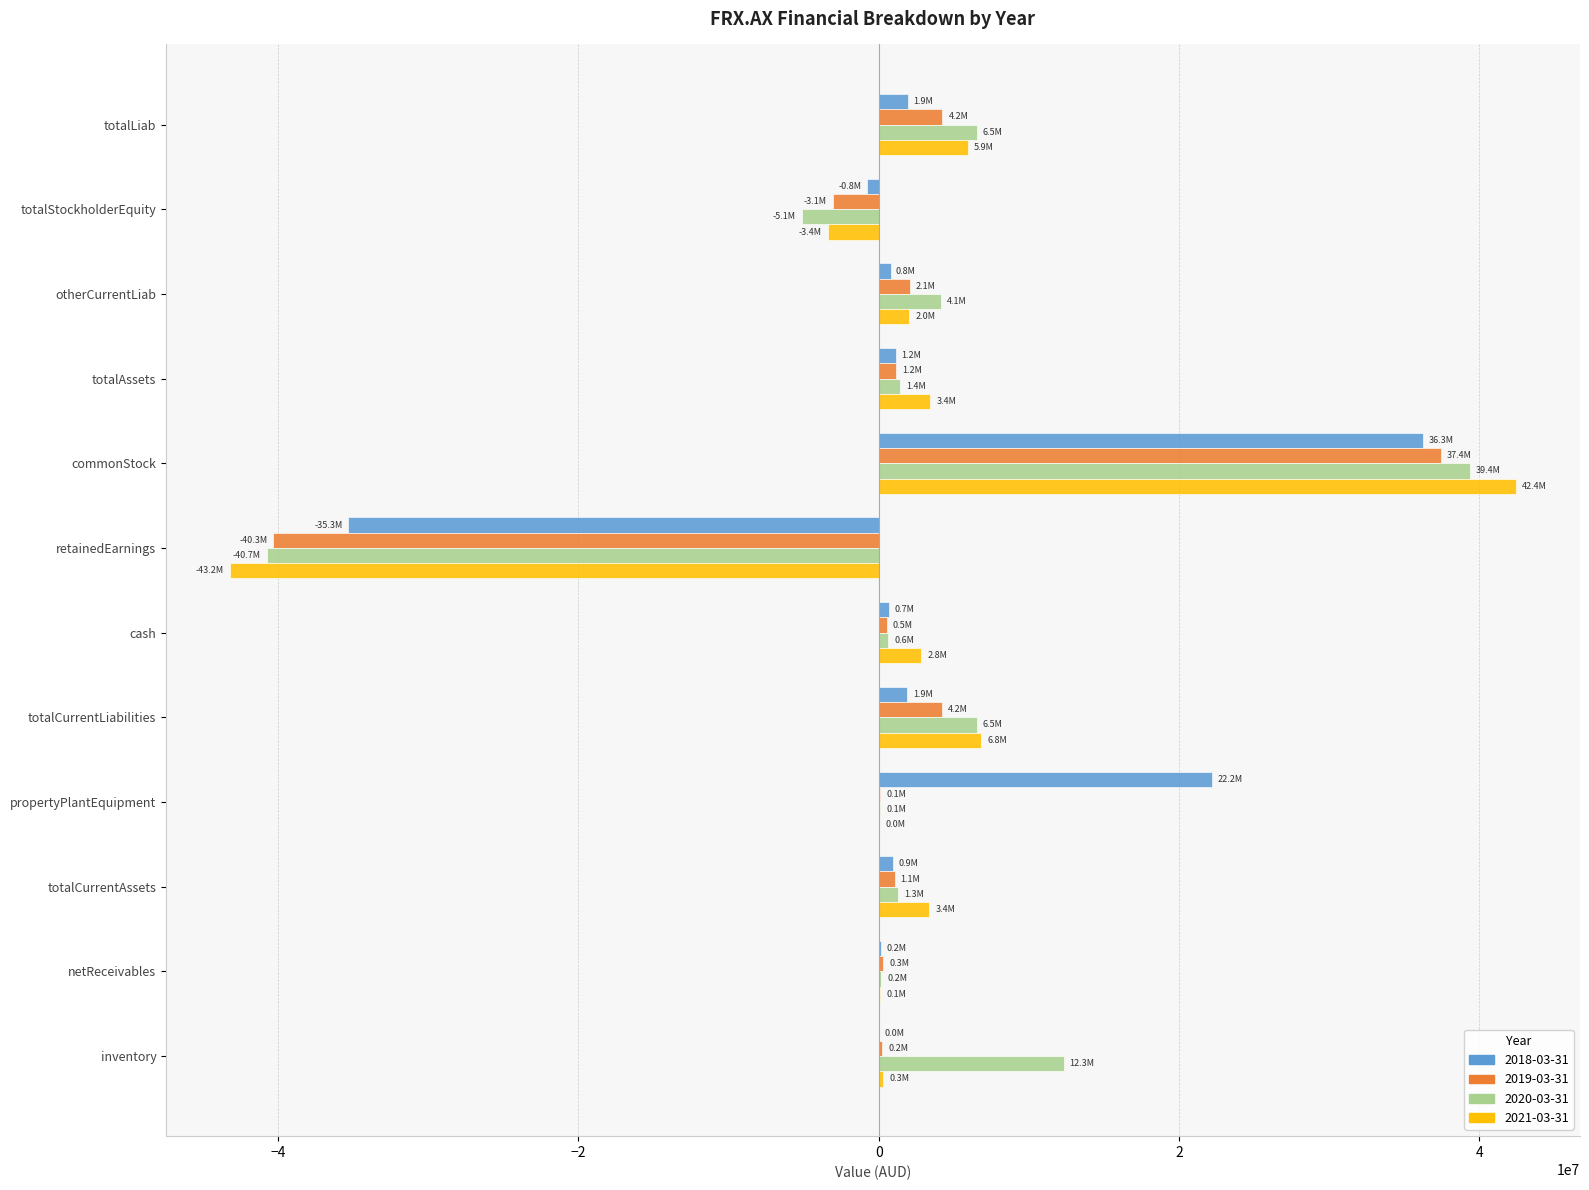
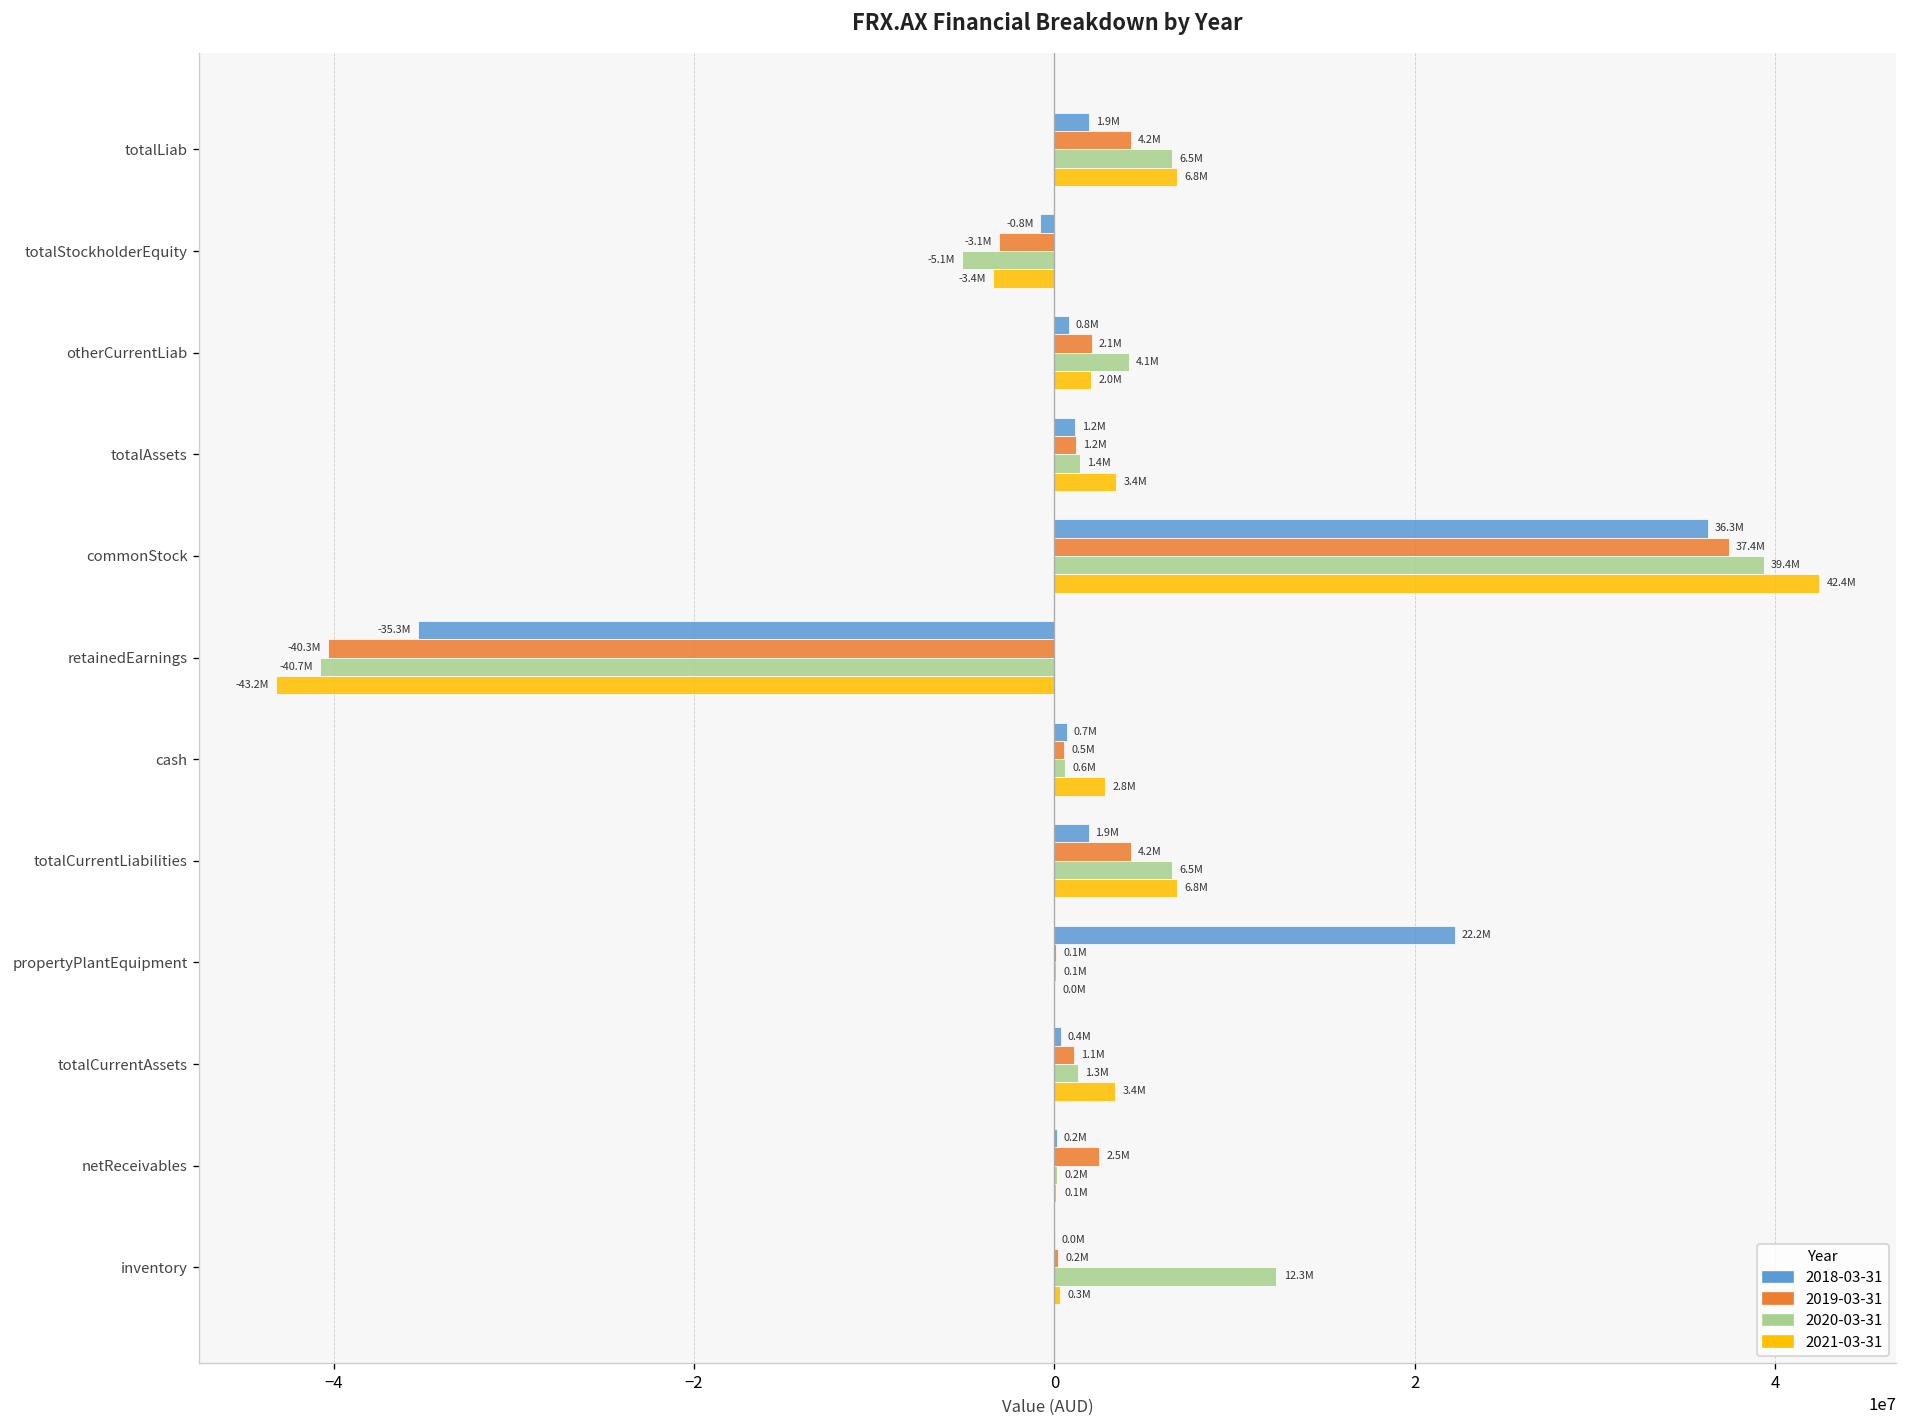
2021-03-31, totalLiab: 5.9M -> 6.8M
2018-03-31, totalCurrentAssets: 0.9M -> 0.4M
2019-03-31, netReceivables: 0.3M -> 2.5M
